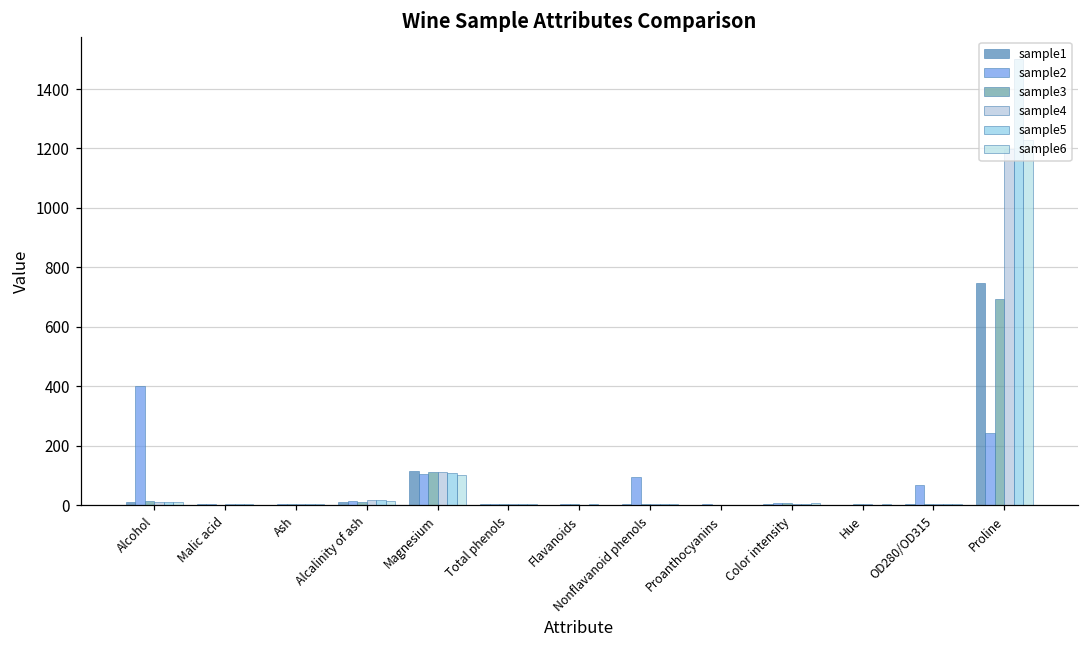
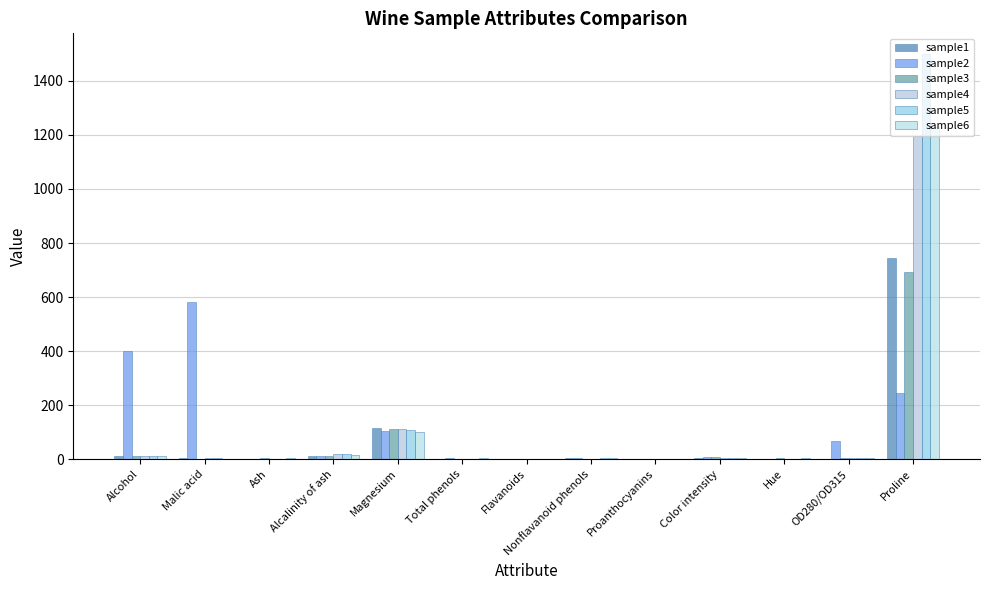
sample2, Malic acid: 0 -> 580
sample2, Nonflavanoid phenols: 90 -> 0
